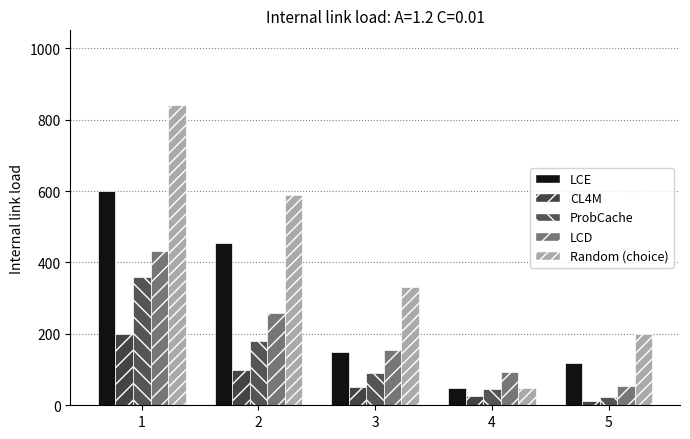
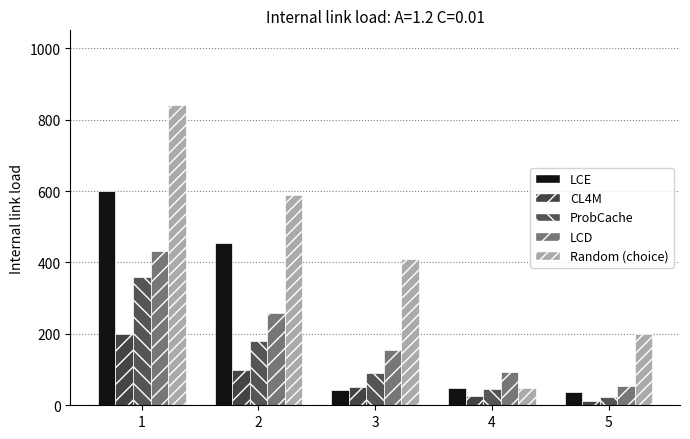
LCE, 3: 150 -> 40
Random (choice), 3: 330 -> 410
LCE, 5: 120 -> 40
